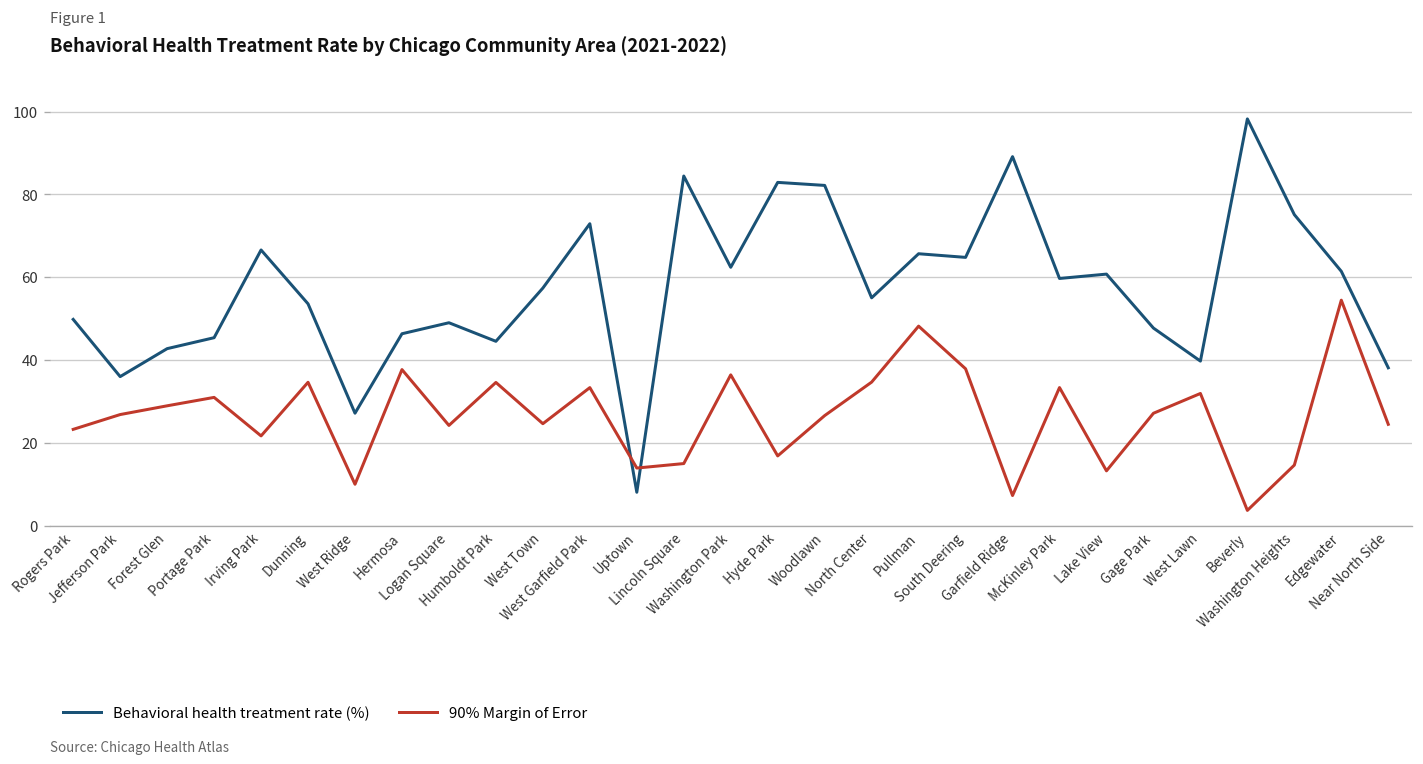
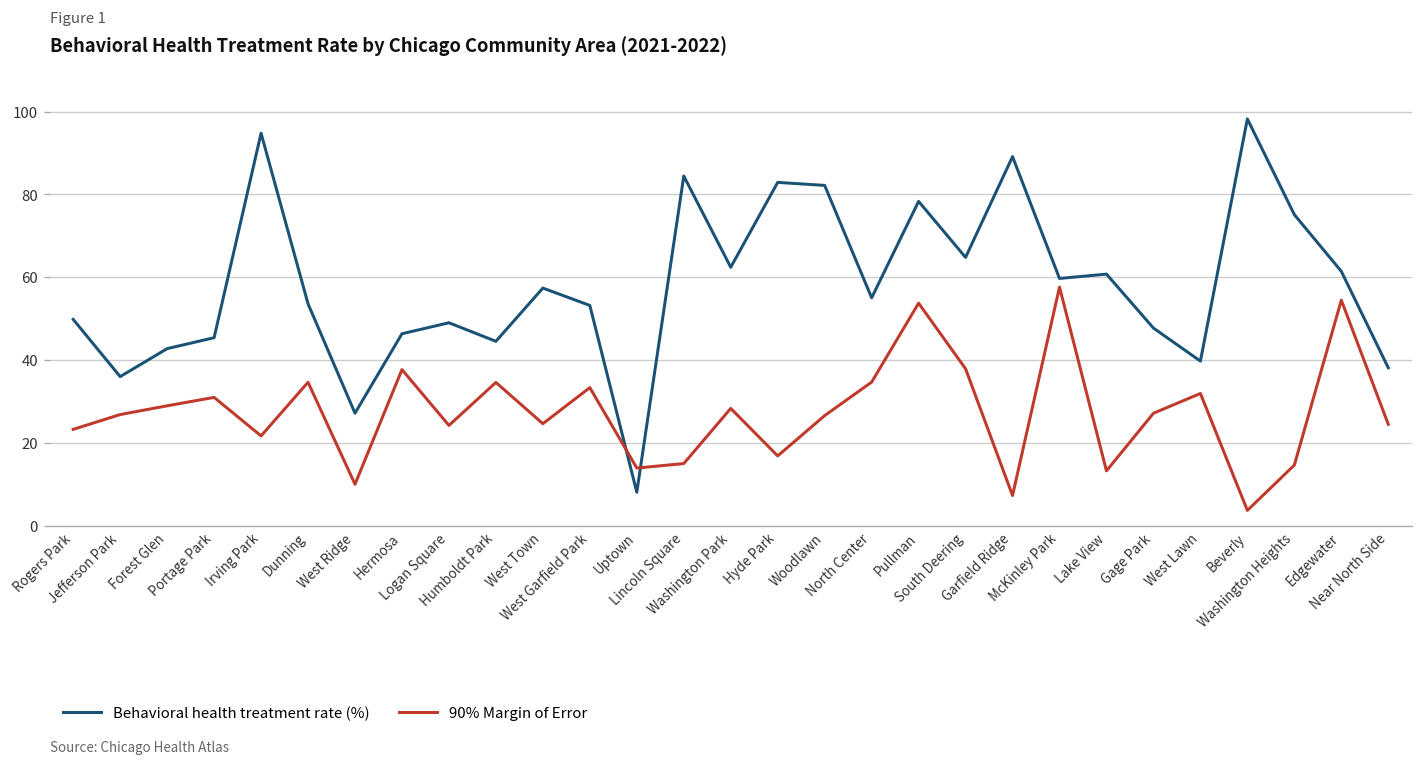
Behavioral health treatment rate (%), Irving Park: 67 -> 95
Behavioral health treatment rate (%), West Garfield Park: 73 -> 53
90% Margin of Error, Washington Park: 36 -> 28
Behavioral health treatment rate (%), Pullman: 66 -> 78
90% Margin of Error, Pullman: 48 -> 54
90% Margin of Error, McKinley Park: 33 -> 58
